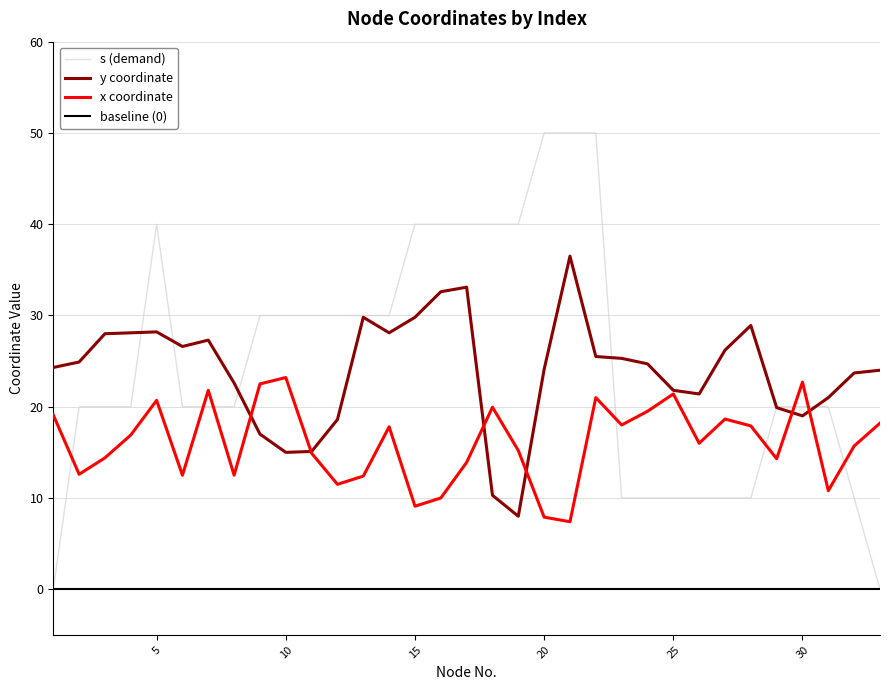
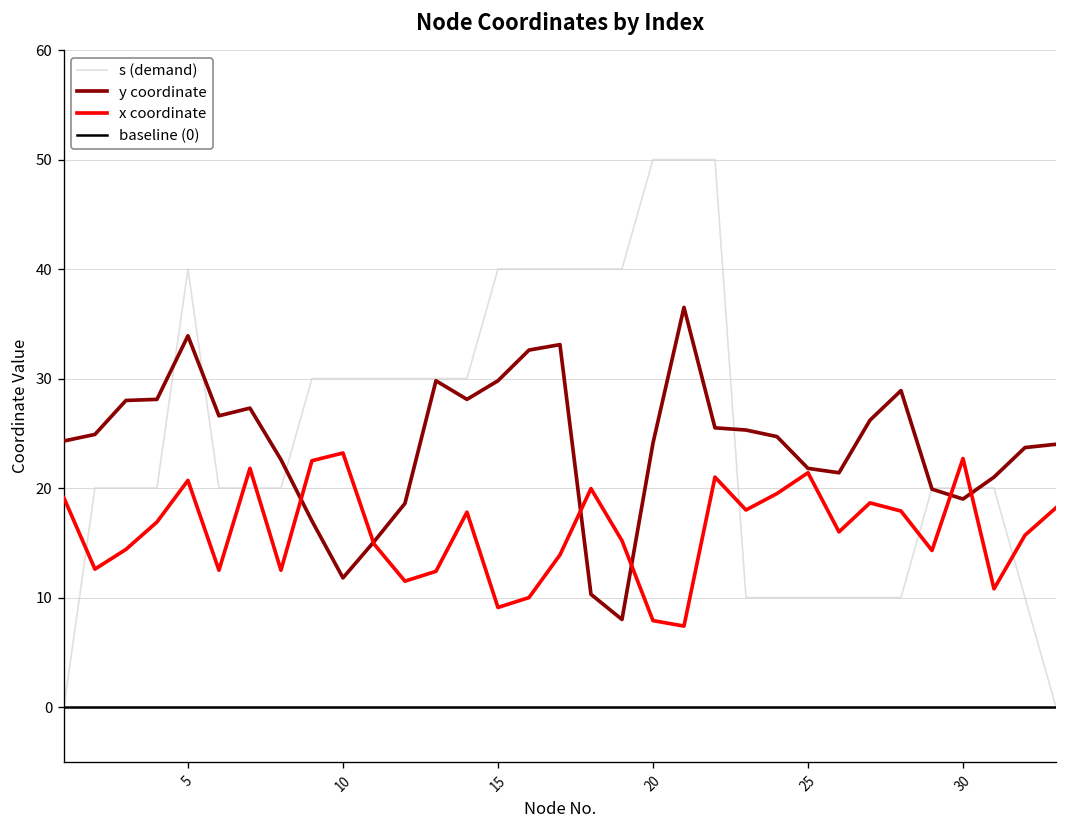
y coordinate, 5: 28 -> 34
y coordinate, 10: 15 -> 12
